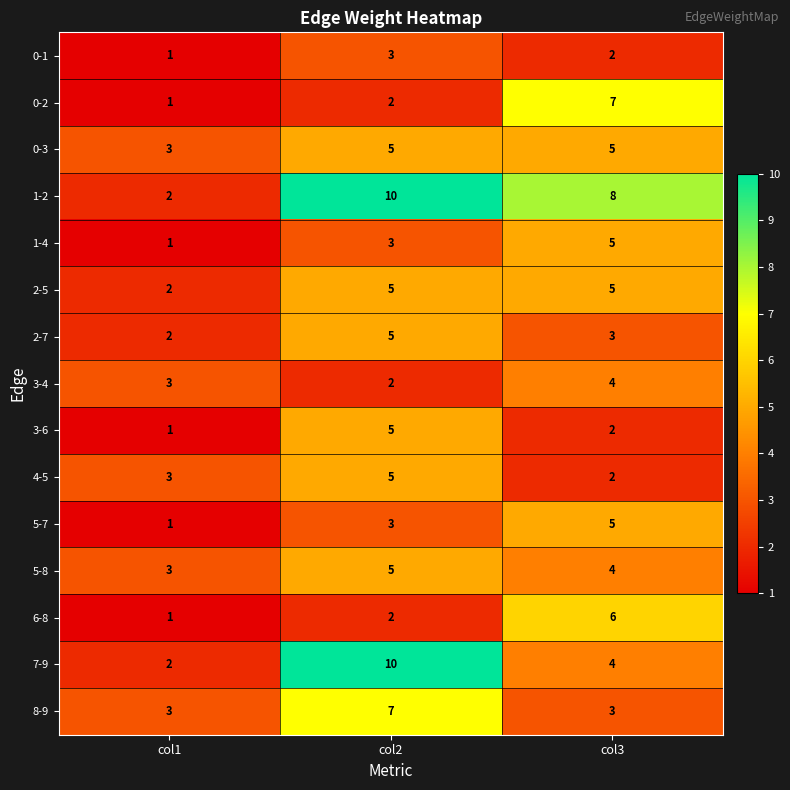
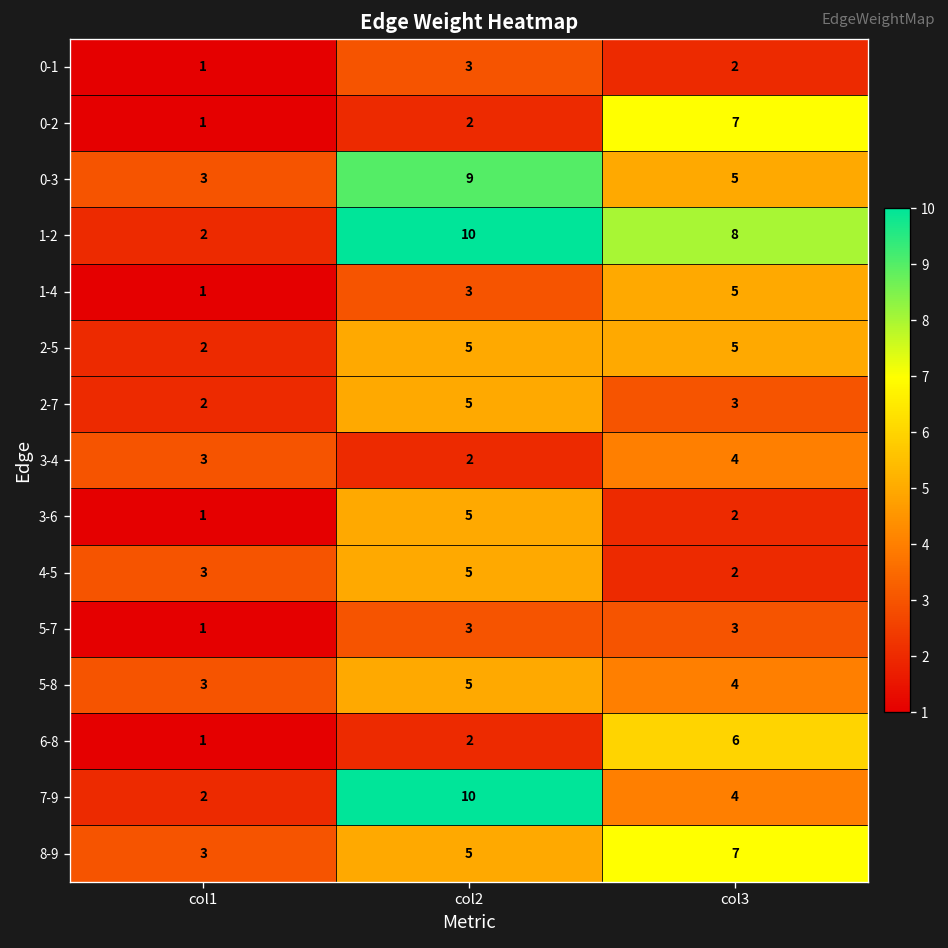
0-3, col2: 5 -> 9
5-7, col3: 5 -> 3
8-9, col2: 7 -> 5
8-9, col3: 3 -> 7
